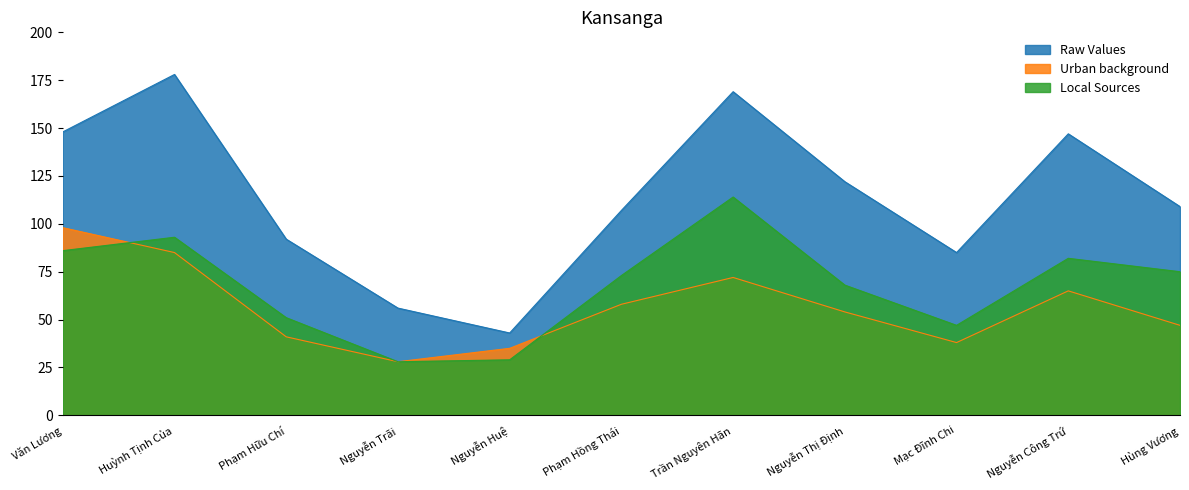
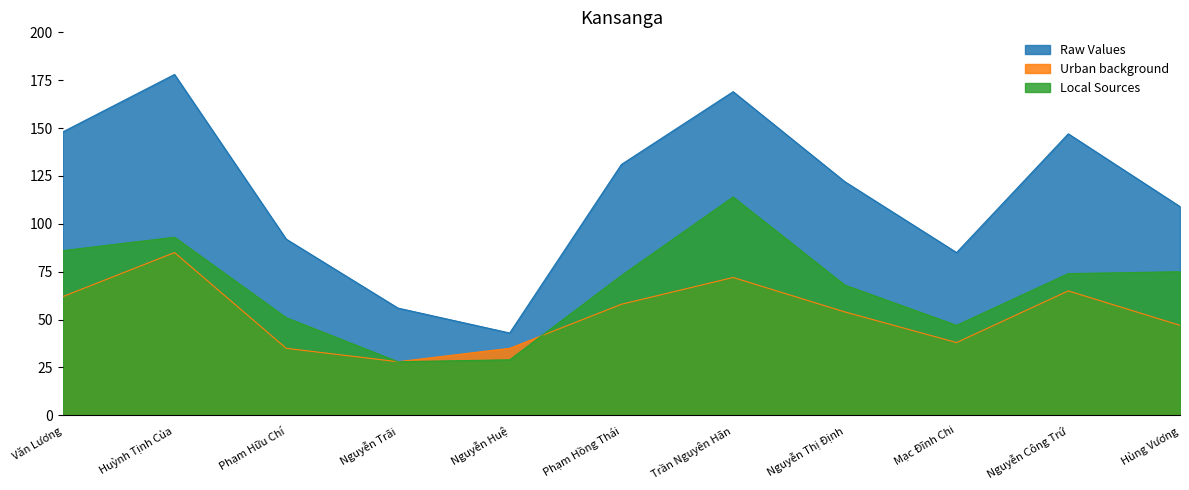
Urban background, Văn Lương: 98 -> 62
Urban background, Phạm Hữu Chí: 41 -> 35
Raw Values, Phạm Hồng Thái: 107 -> 131
Local Sources, Nguyễn Công Trứ: 82 -> 74
